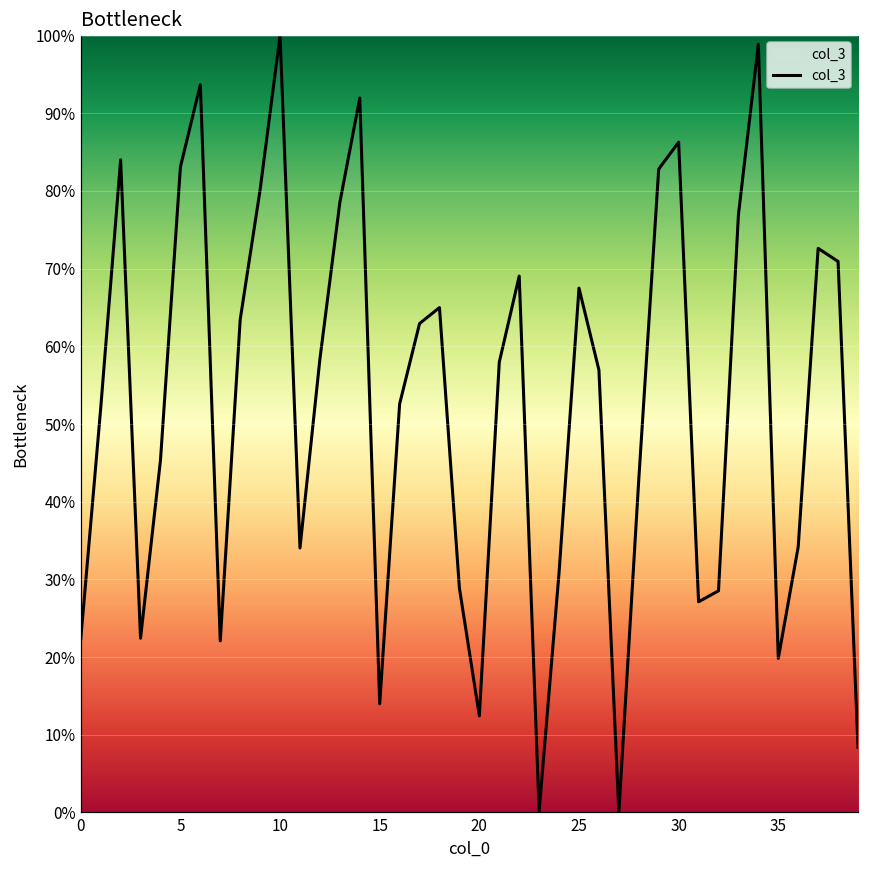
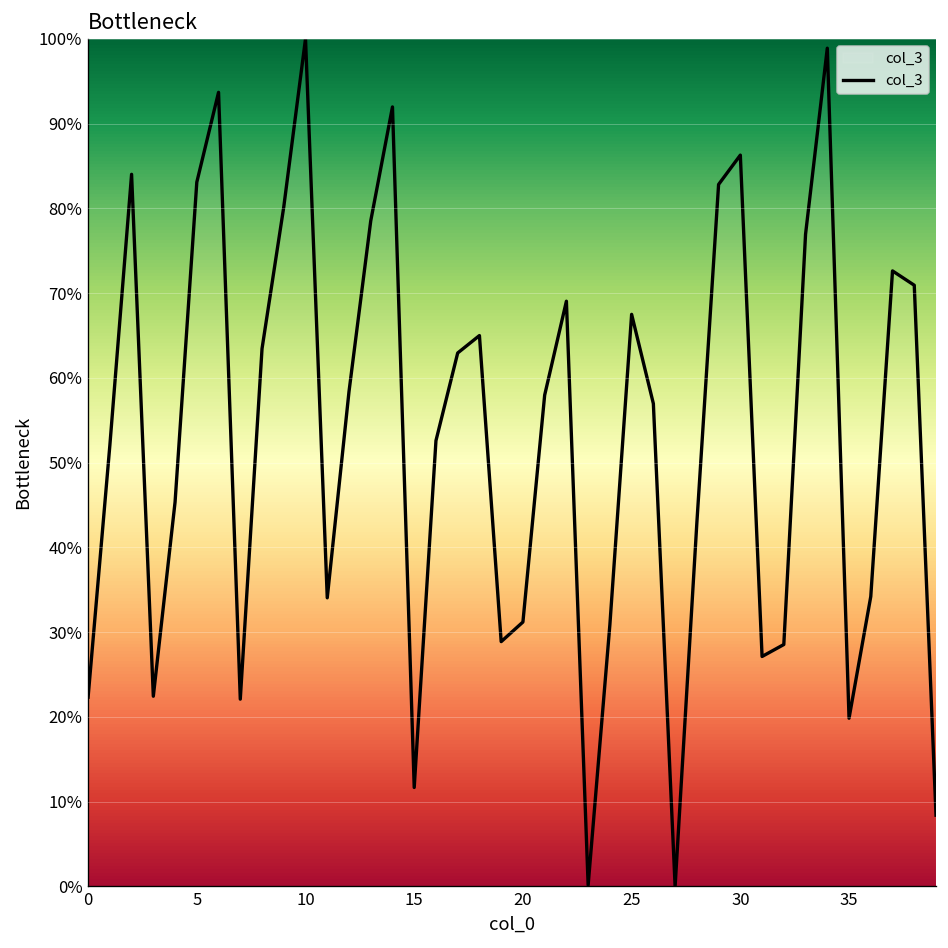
15: 14% -> 12%
20: 12% -> 31%
